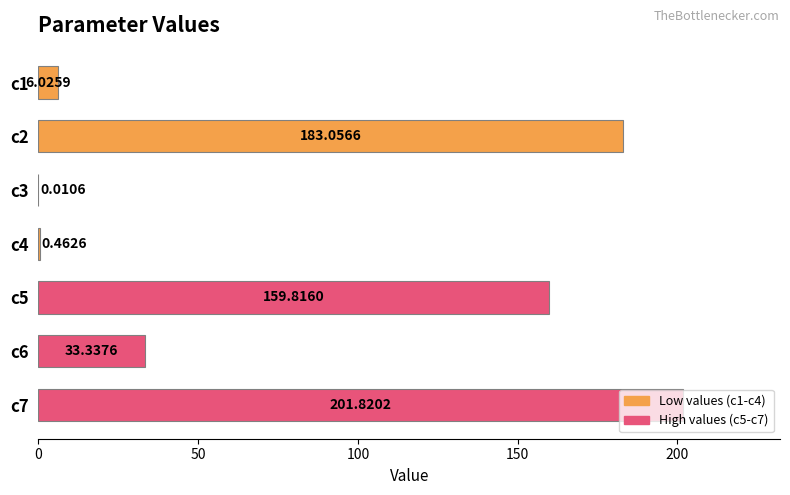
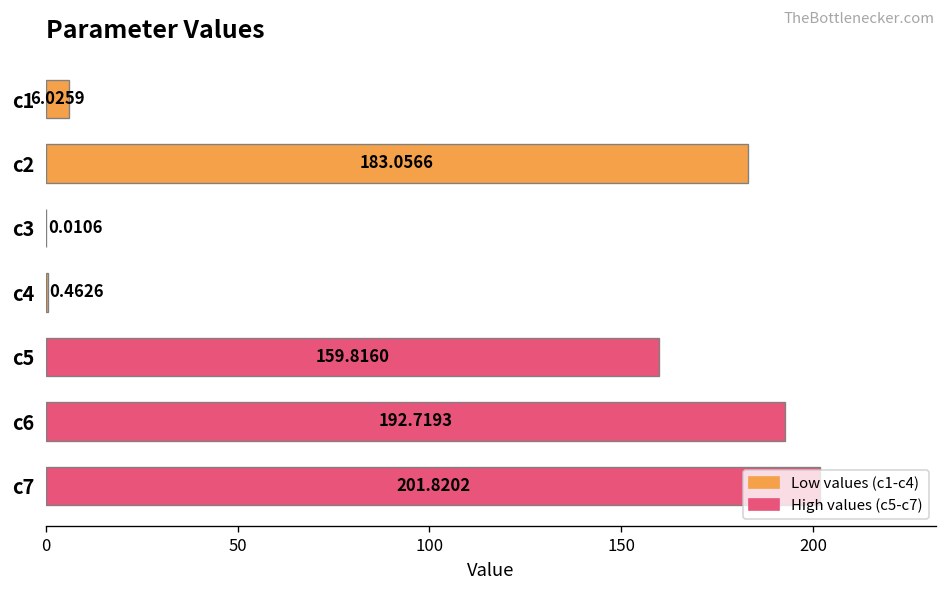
c6: 33.3376 -> 192.7193
